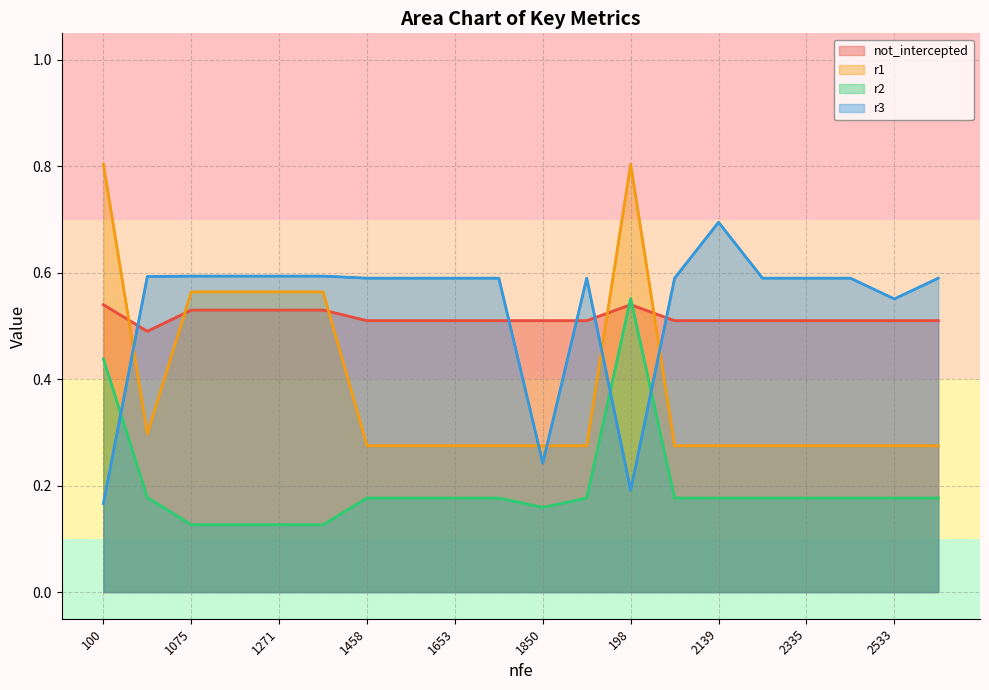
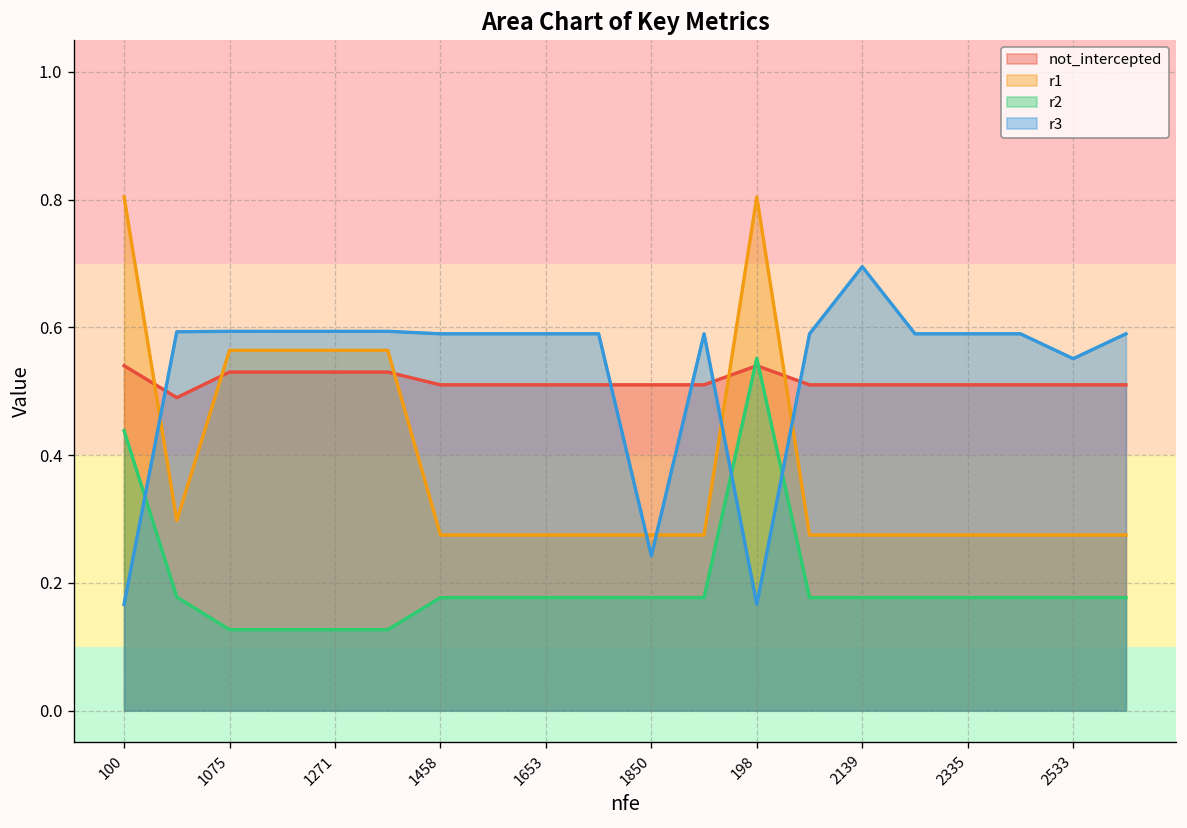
r2, 1850: 0.16 -> 0.18
r3, 198: 0.19 -> 0.17
